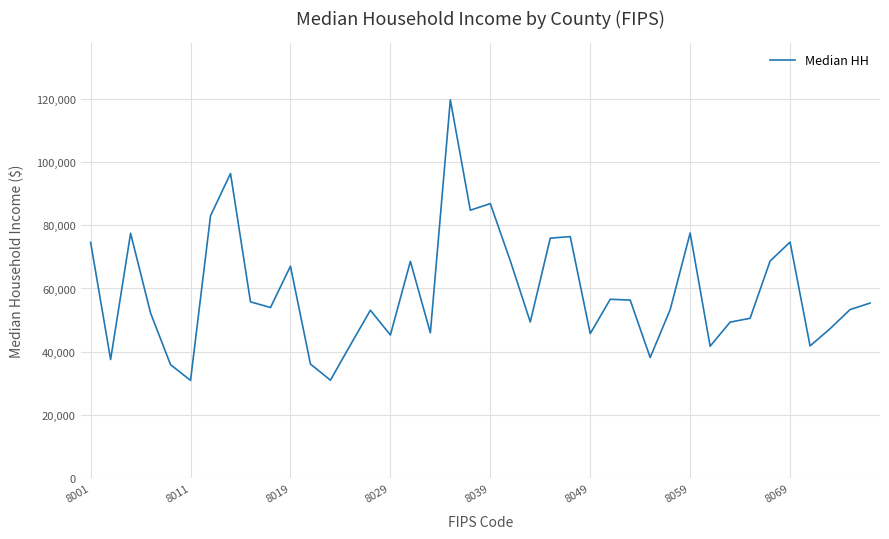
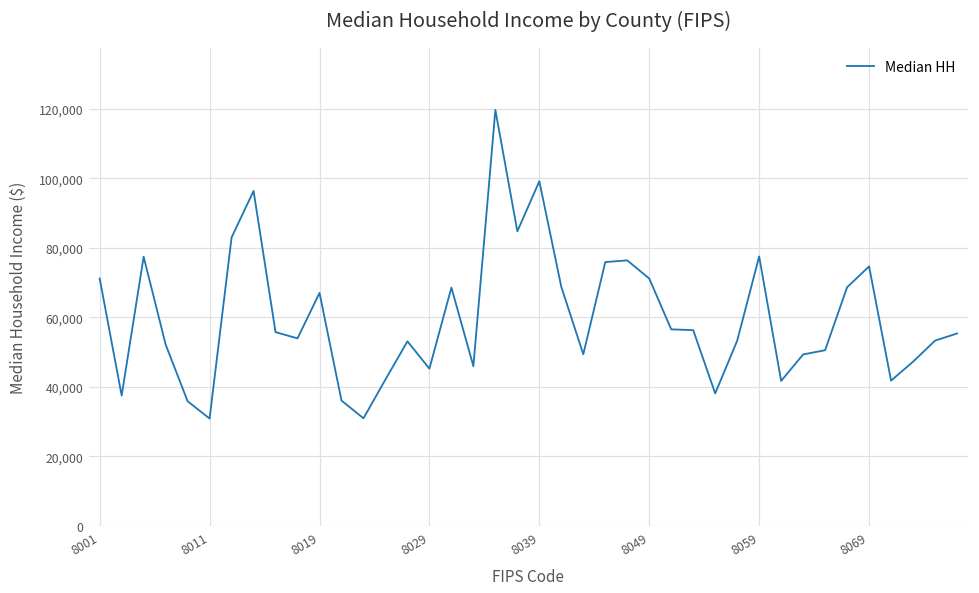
8001: 75,000 -> 71,000
8039: 87,000 -> 99,000
8049: 46,000 -> 71,000
